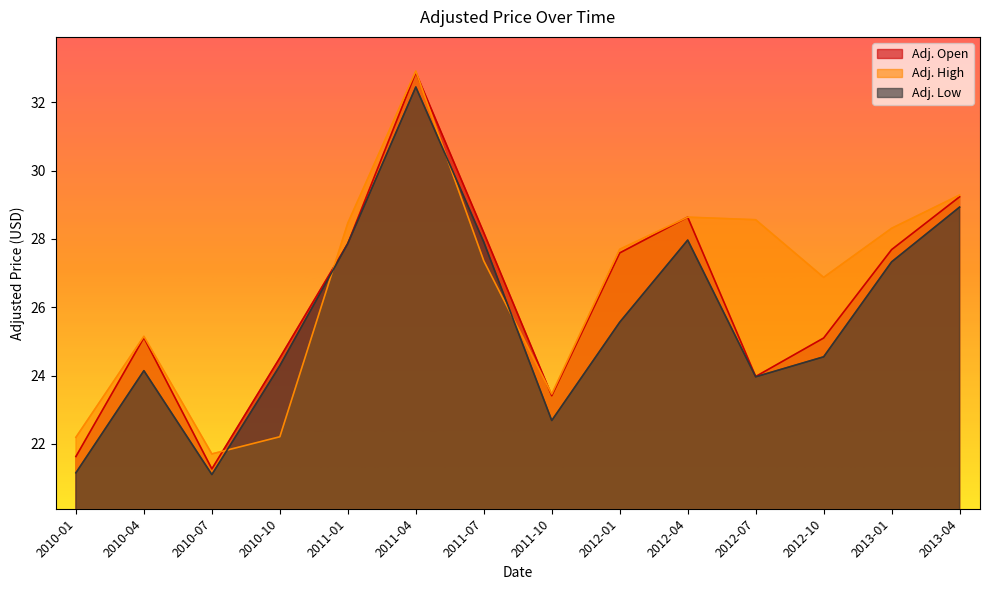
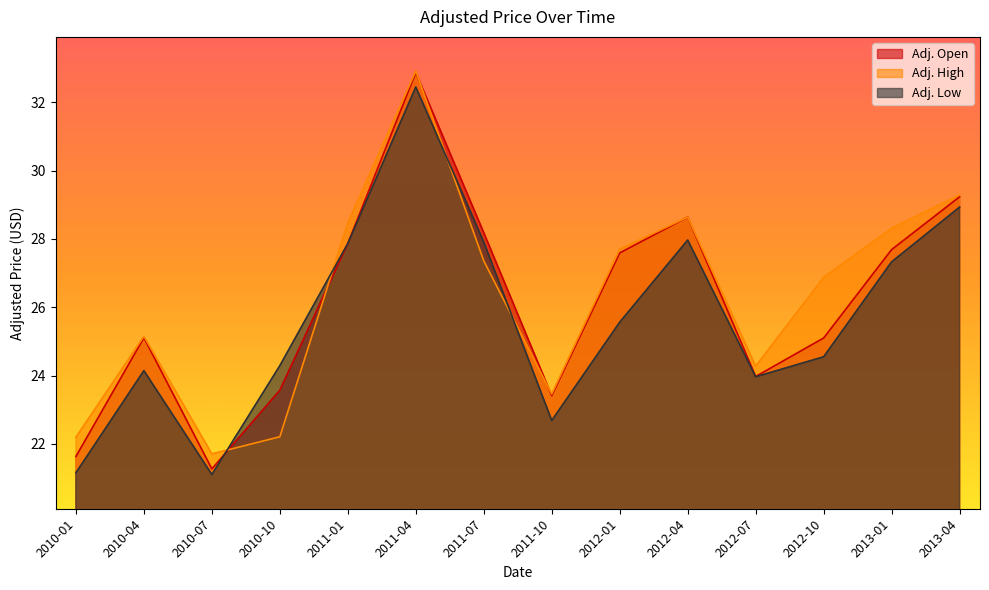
Adj. Open, 2010-10: 24.5 -> 23.6
Adj. High, 2012-07: 28.6 -> 24.3
